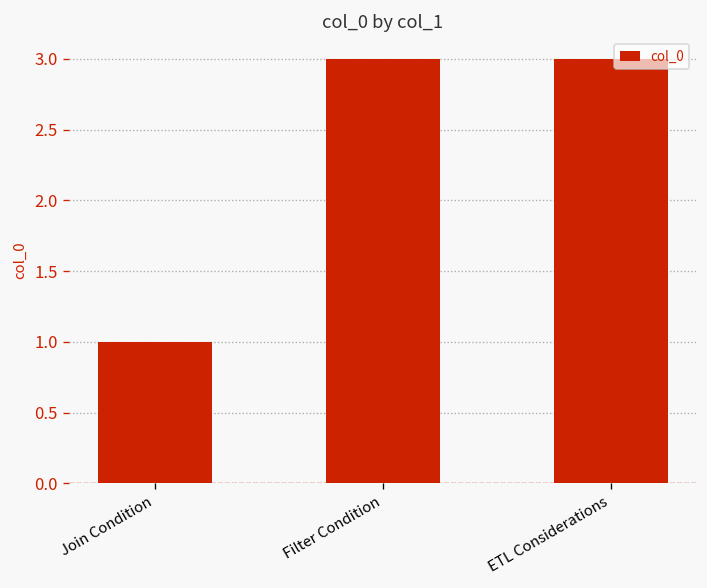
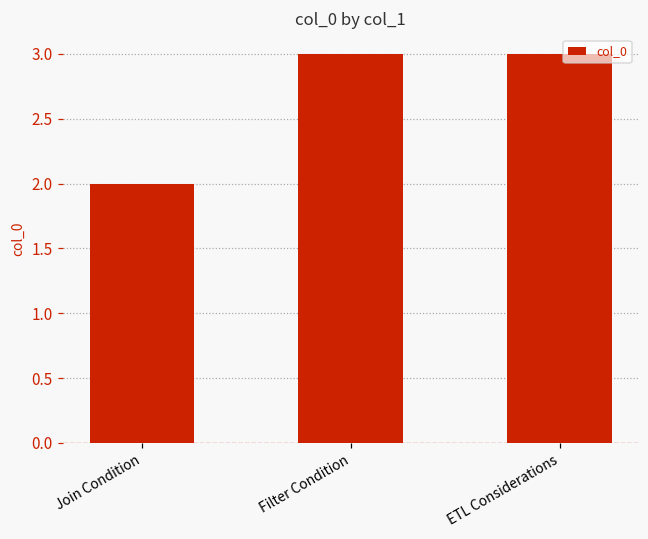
Join Condition: 1 -> 2
